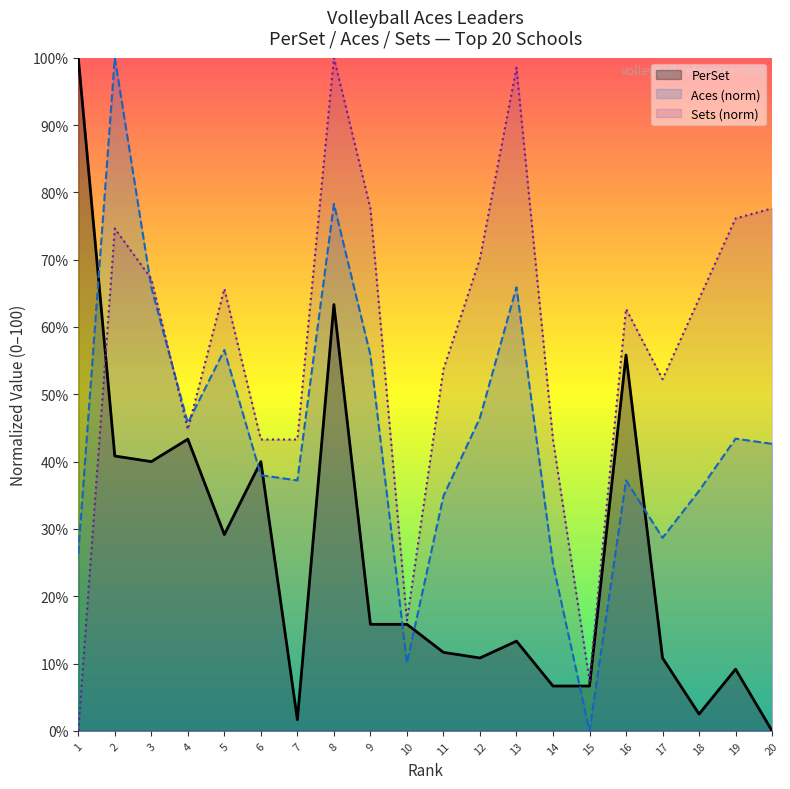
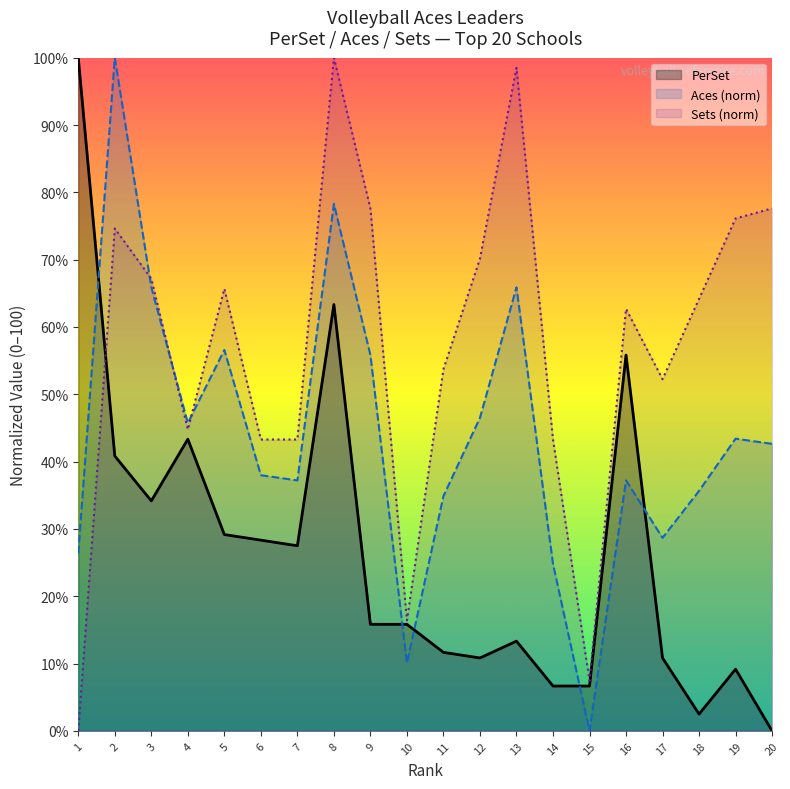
PerSet, 3: 40% -> 34%
PerSet, 6: 40% -> 28%
PerSet, 7: 2% -> 28%
